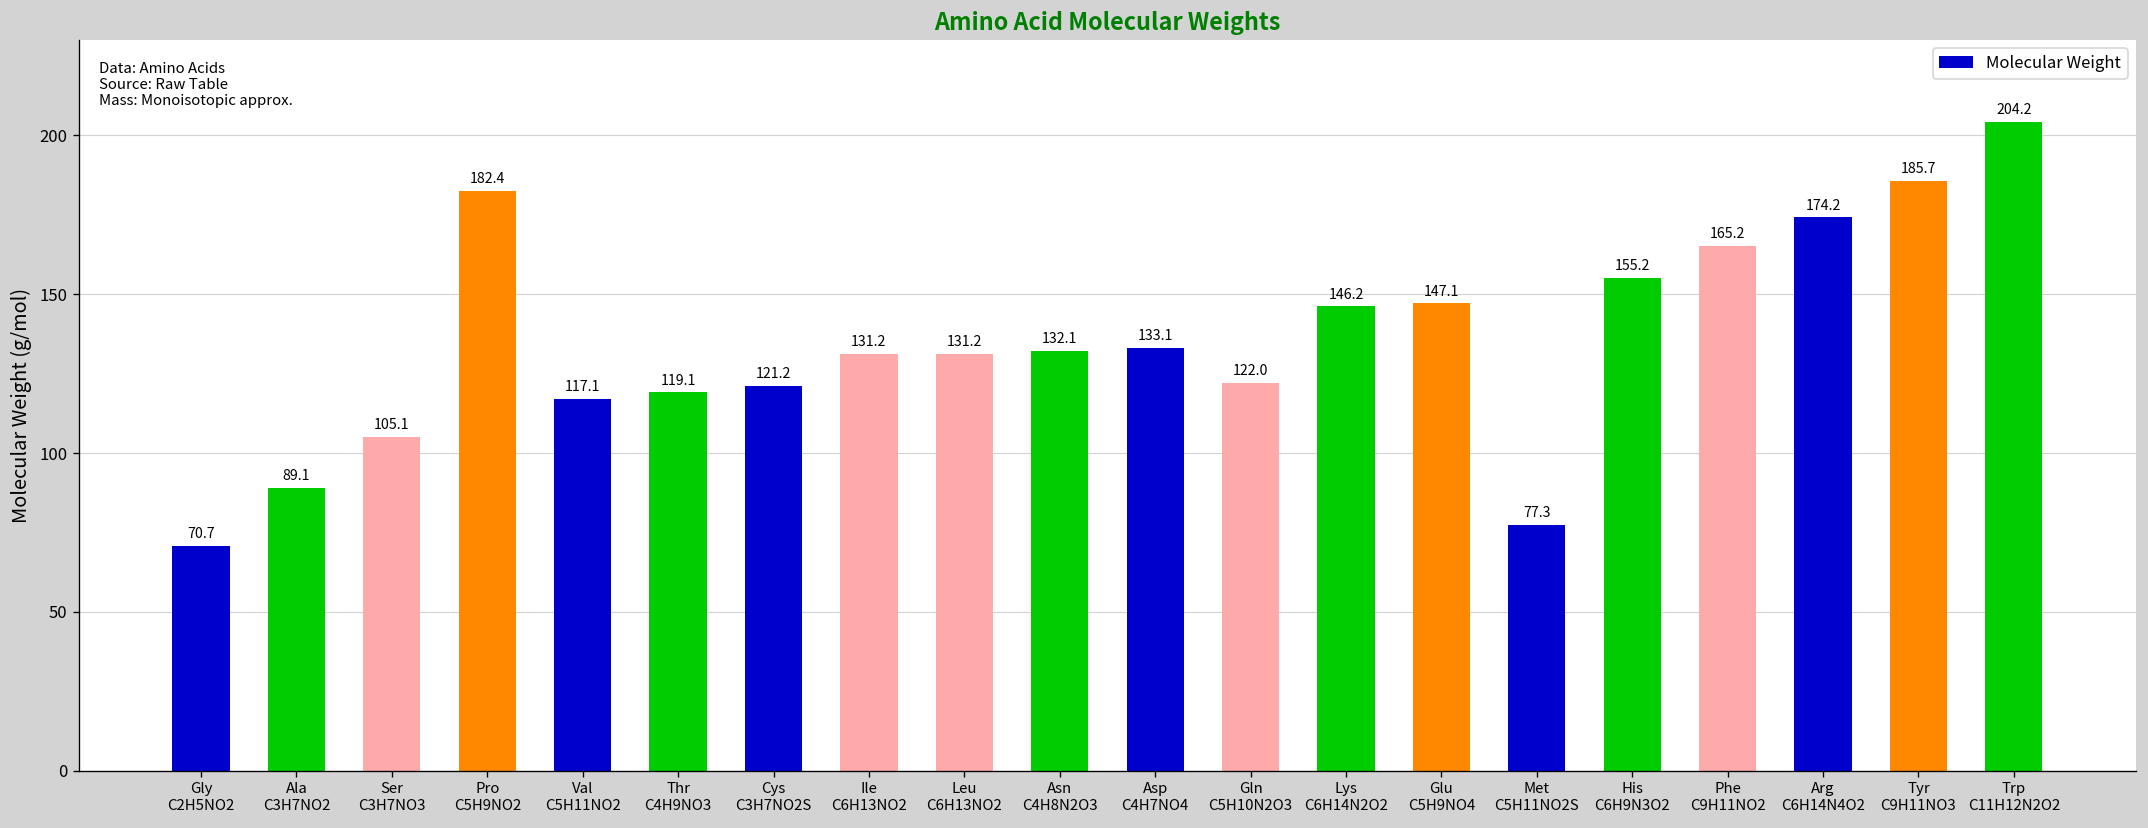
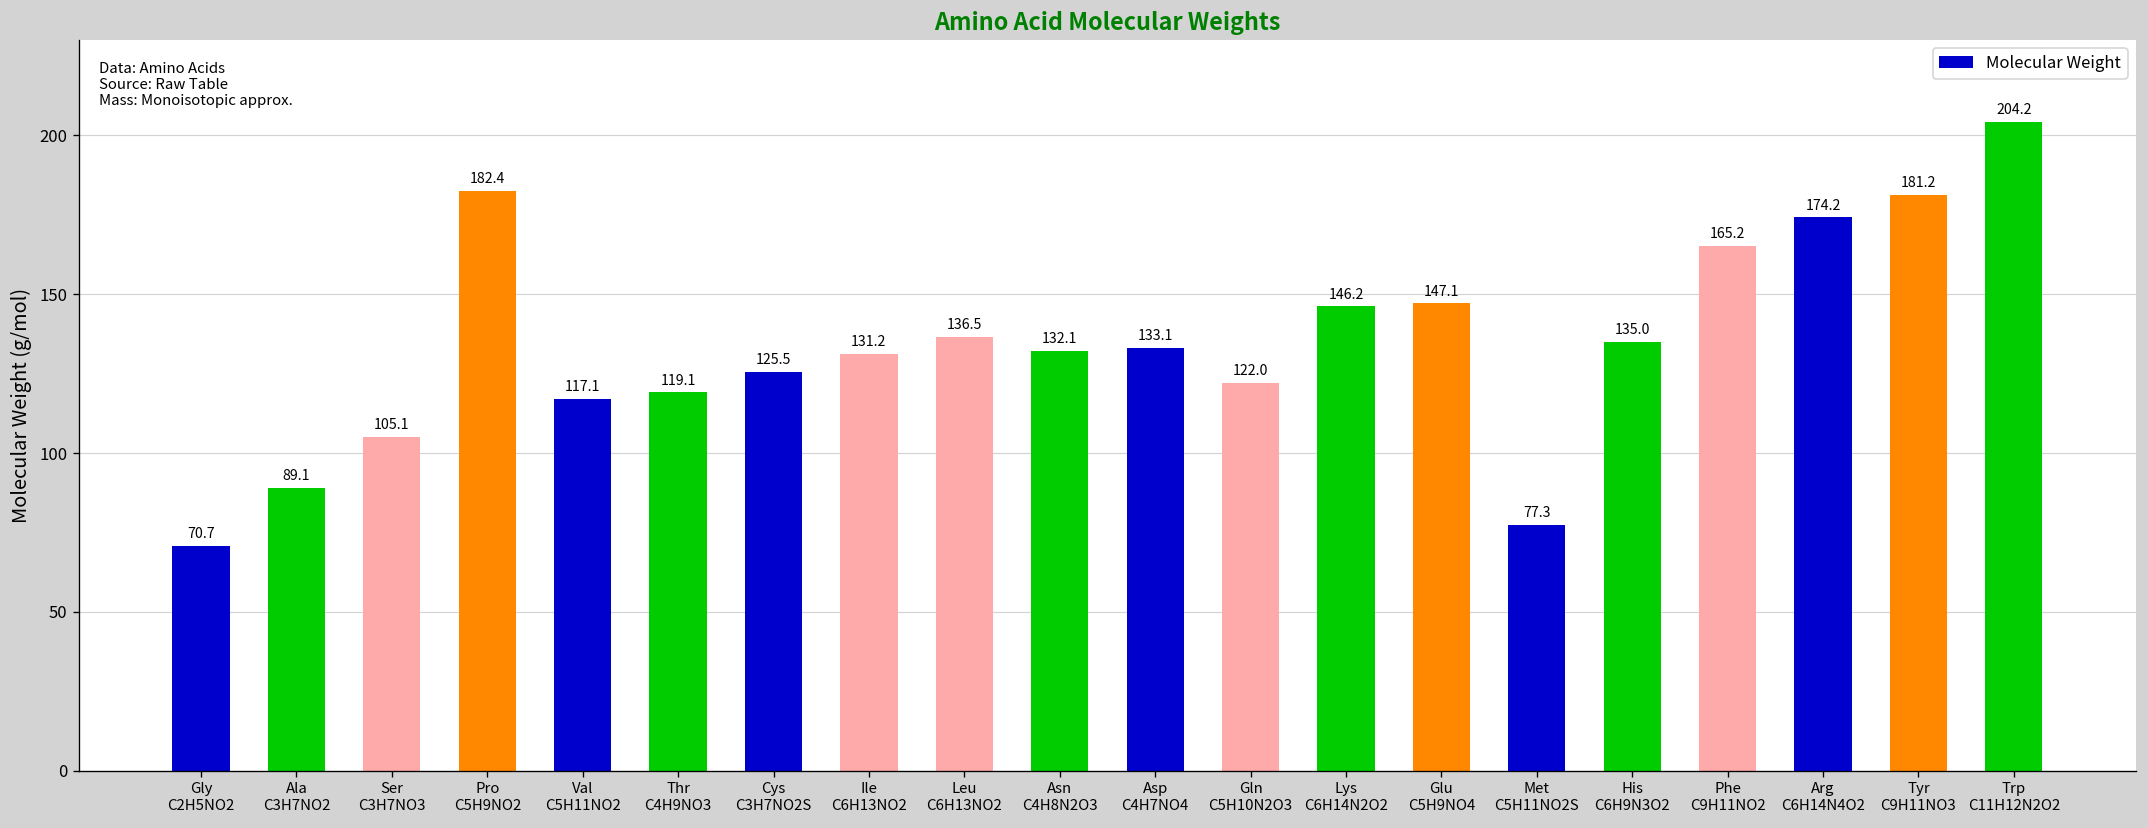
Cys C3H7NO2S: 121.2 -> 125.5
Leu C6H13NO2: 131.2 -> 136.5
His C6H9N3O2: 155.2 -> 135.0
Tyr C9H11NO3: 185.7 -> 181.2
